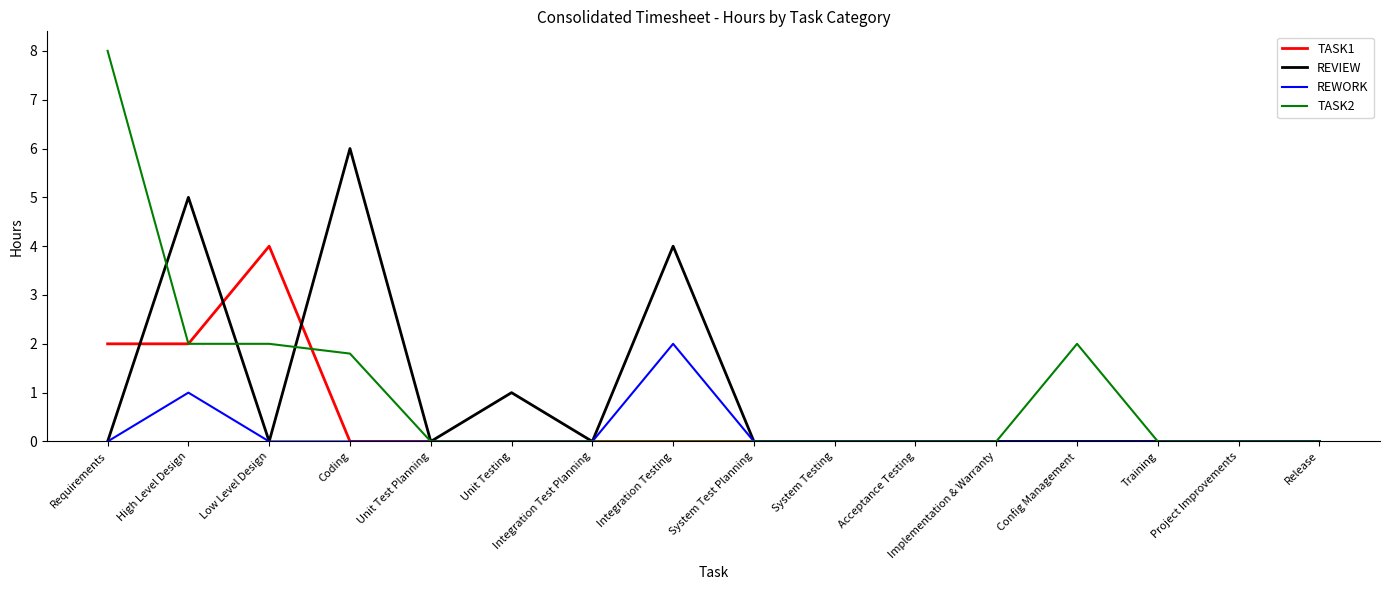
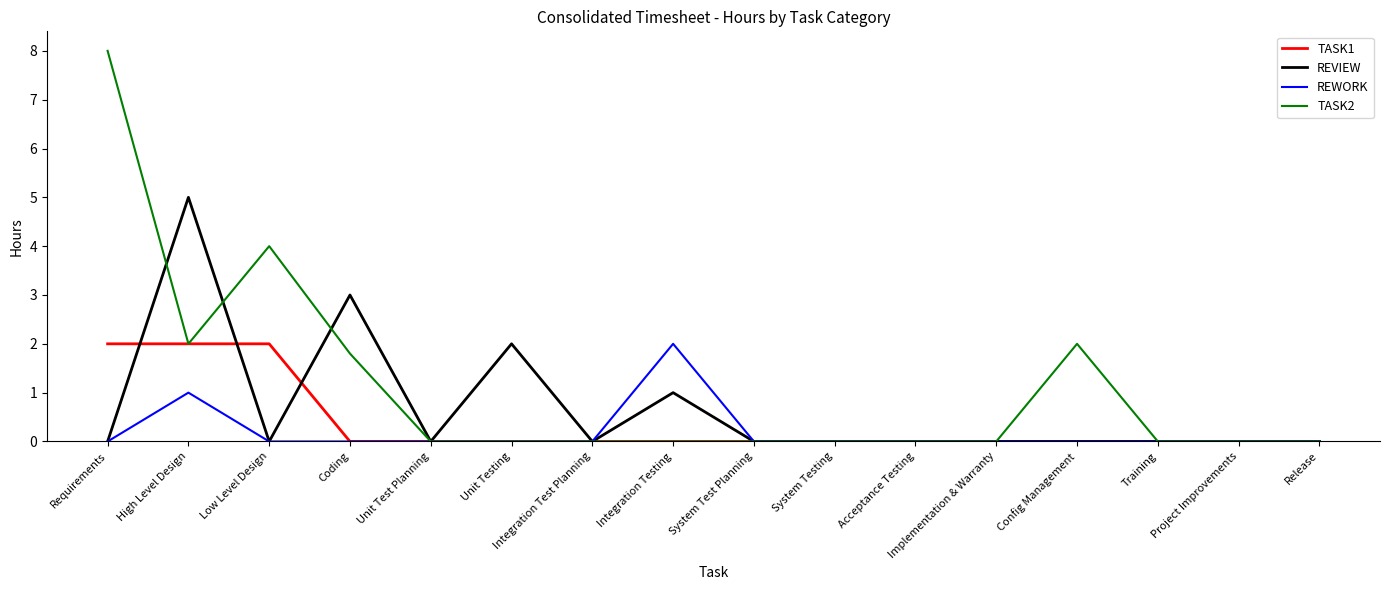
TASK1, Low Level Design: 4 -> 2
TASK2, Low Level Design: 2 -> 4
REVIEW, Coding: 6 -> 3
REVIEW, Unit Testing: 1 -> 2
REVIEW, Integration Testing: 4 -> 1
